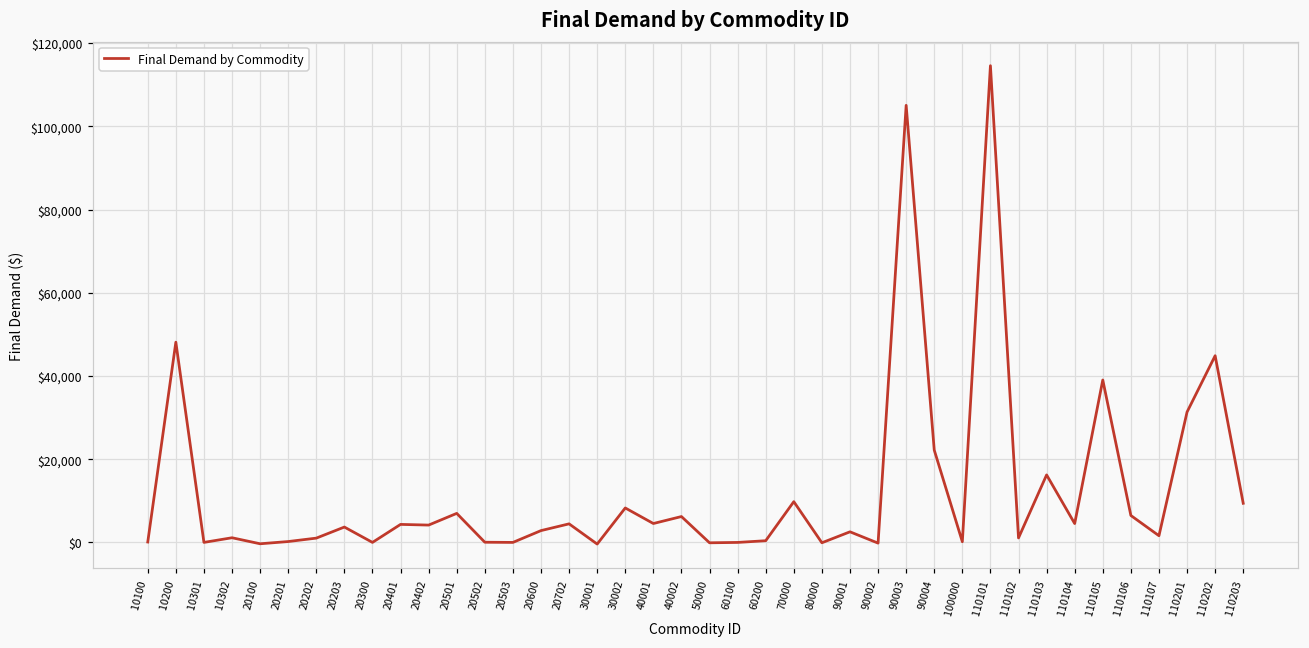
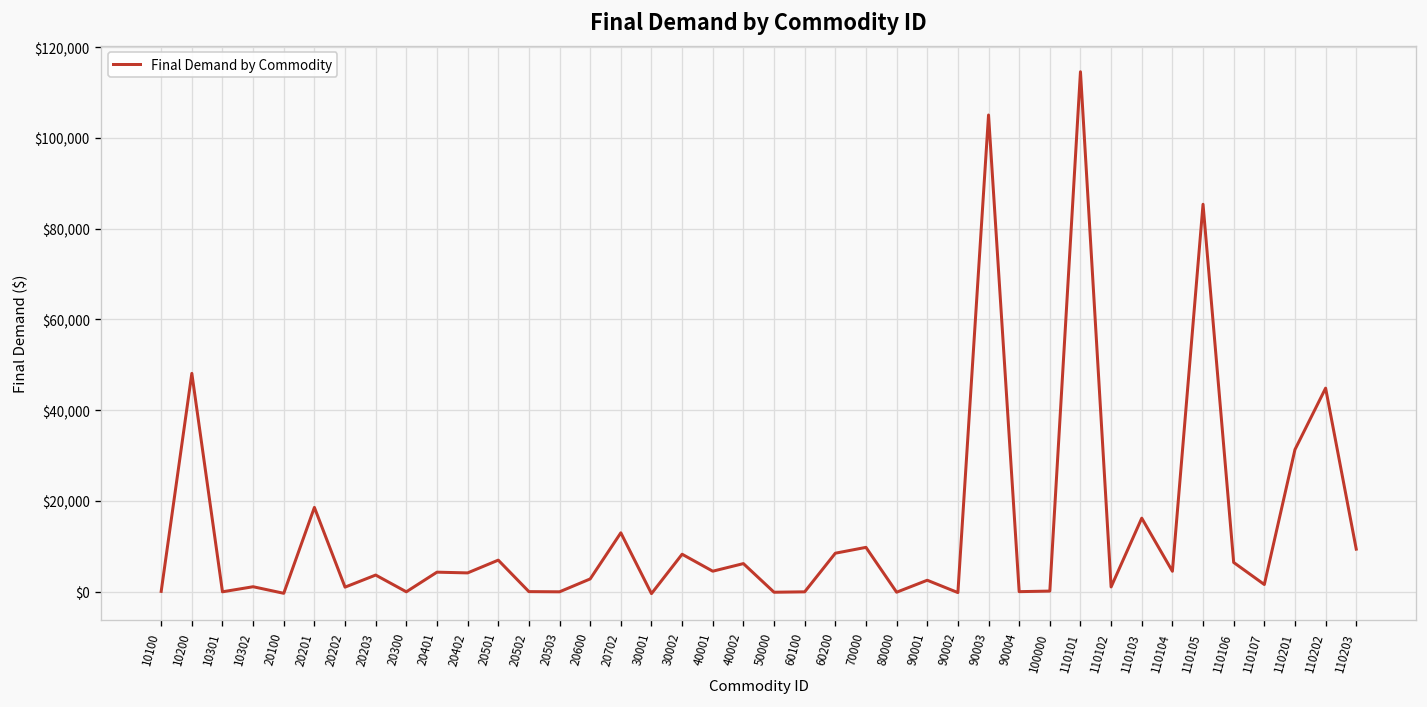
20201: $0 -> $19,000
20702: $4,000 -> $13,000
60200: $0 -> $9,000
90004: $22,000 -> $0
110105: $39,000 -> $85,000
